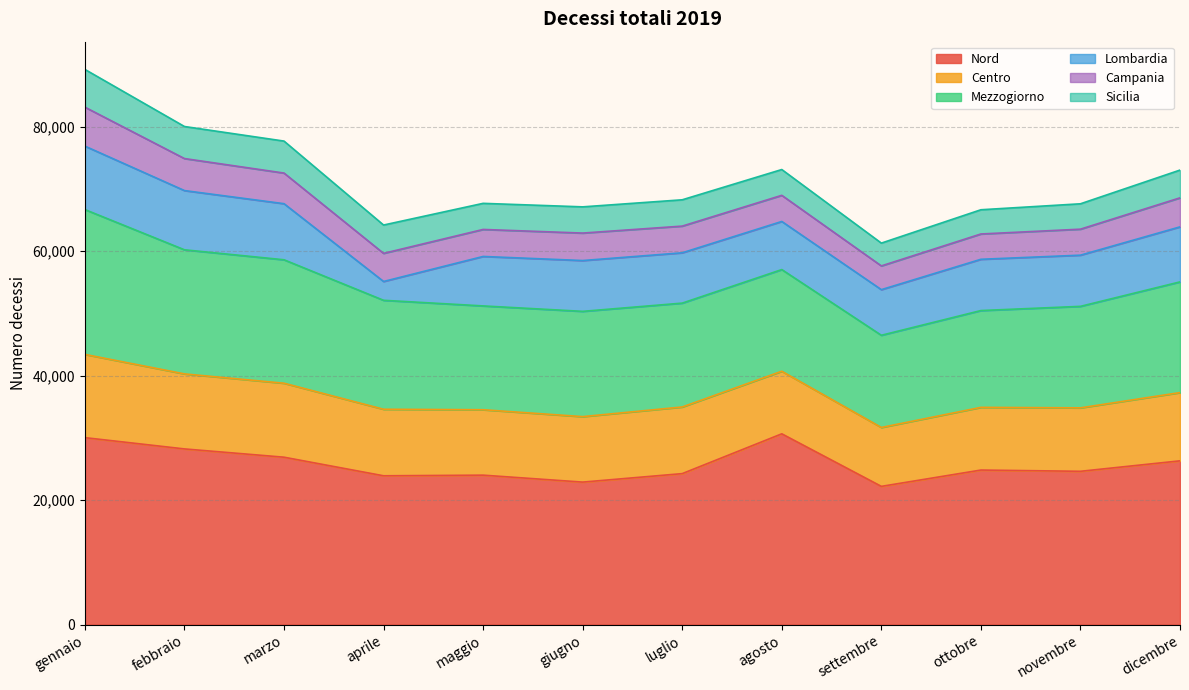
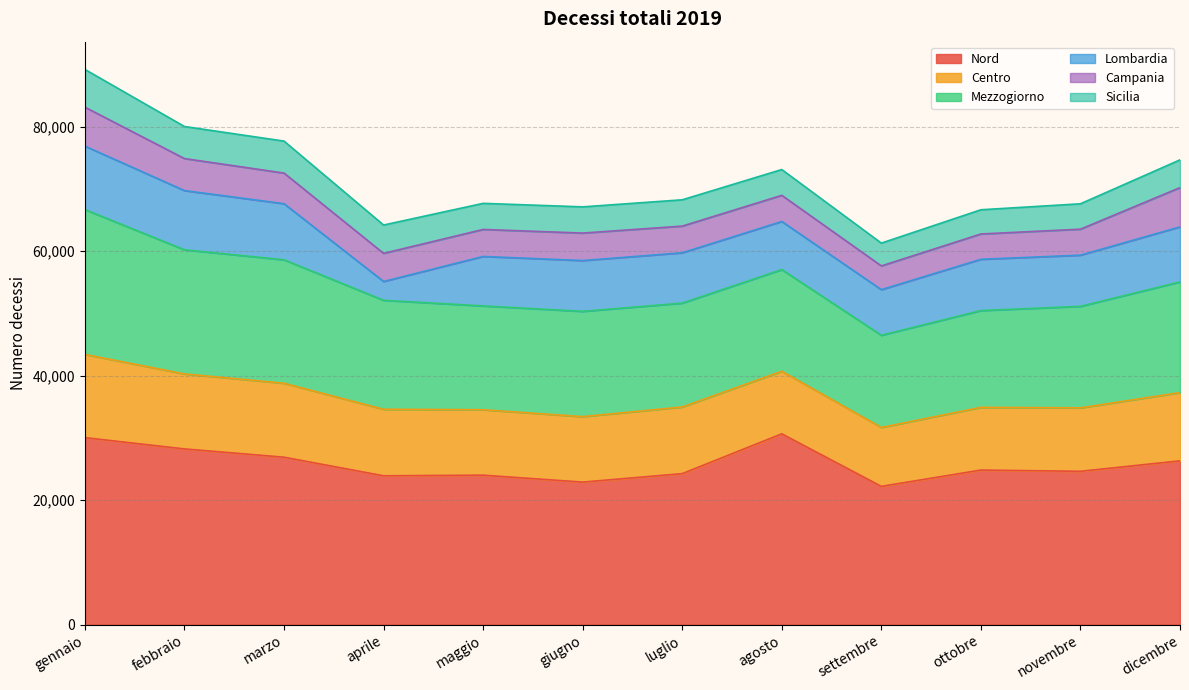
Campania, dicembre: 5,000 -> 6,000
